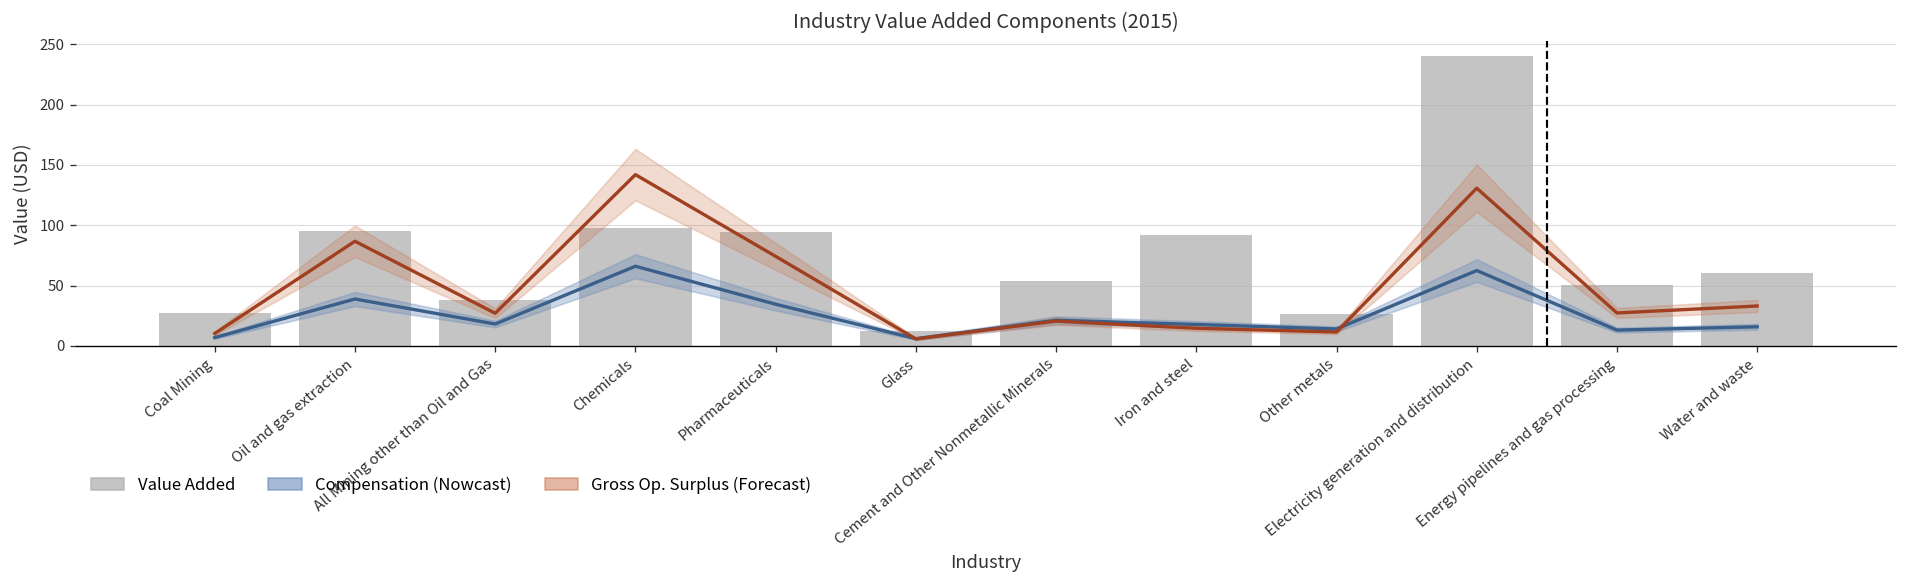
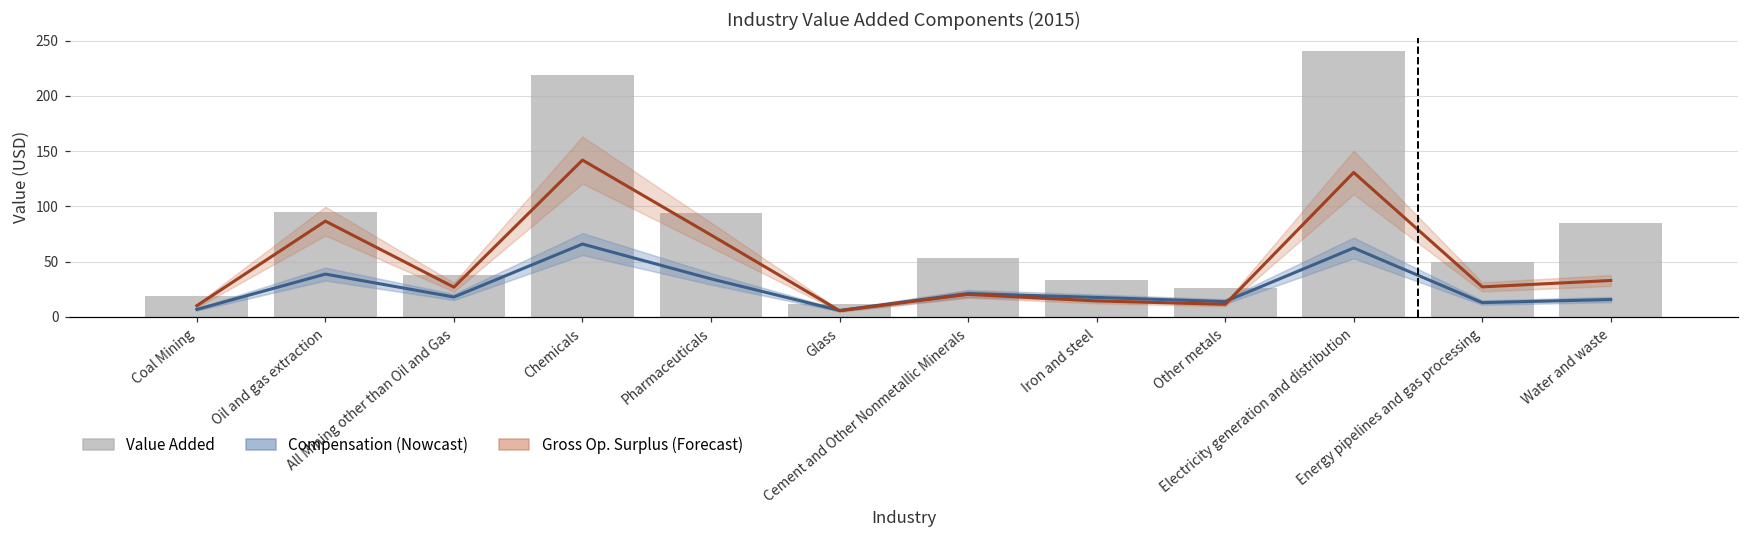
Value Added, Coal Mining: 27 -> 19
Value Added, Chemicals: 97 -> 219
Value Added, Iron and steel: 92 -> 34
Value Added, Water and waste: 61 -> 85
